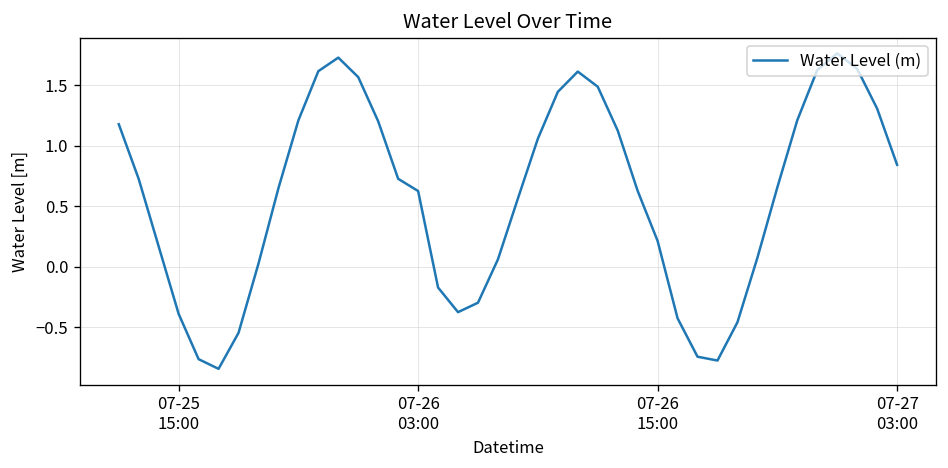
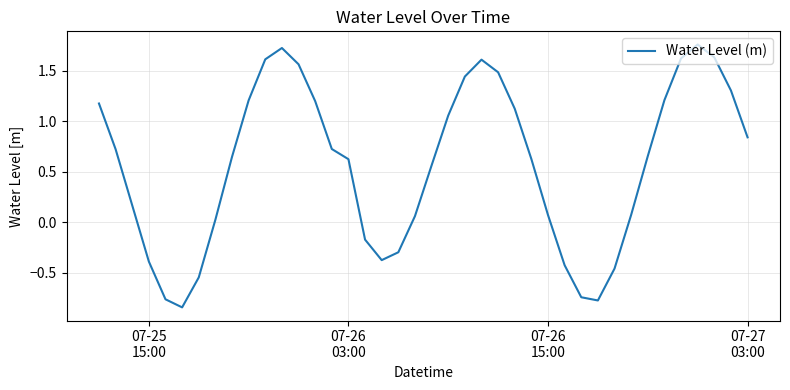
07-26 15:00: 0.21 -> 0.07
